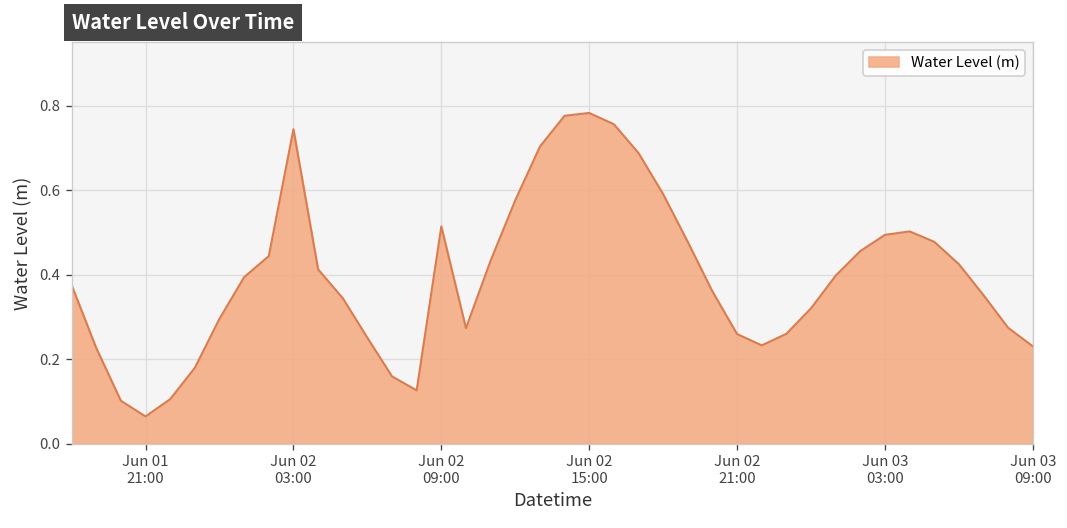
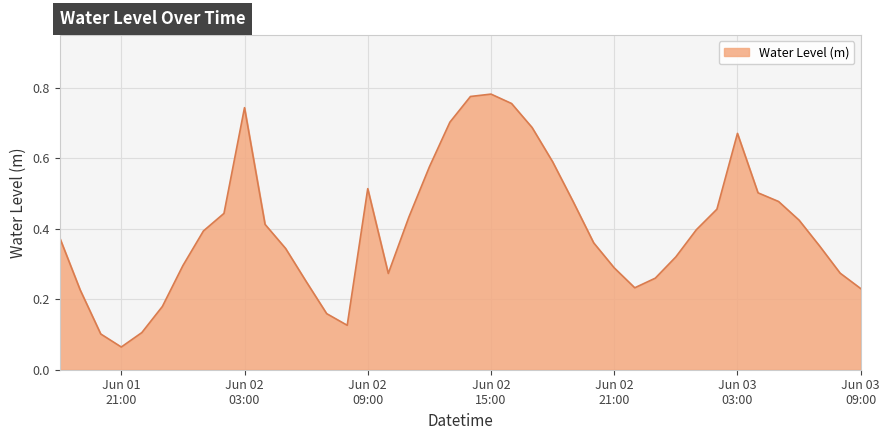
Jun 02 21:00: 0.26 -> 0.29
Jun 03 03:00: 0.49 -> 0.67
